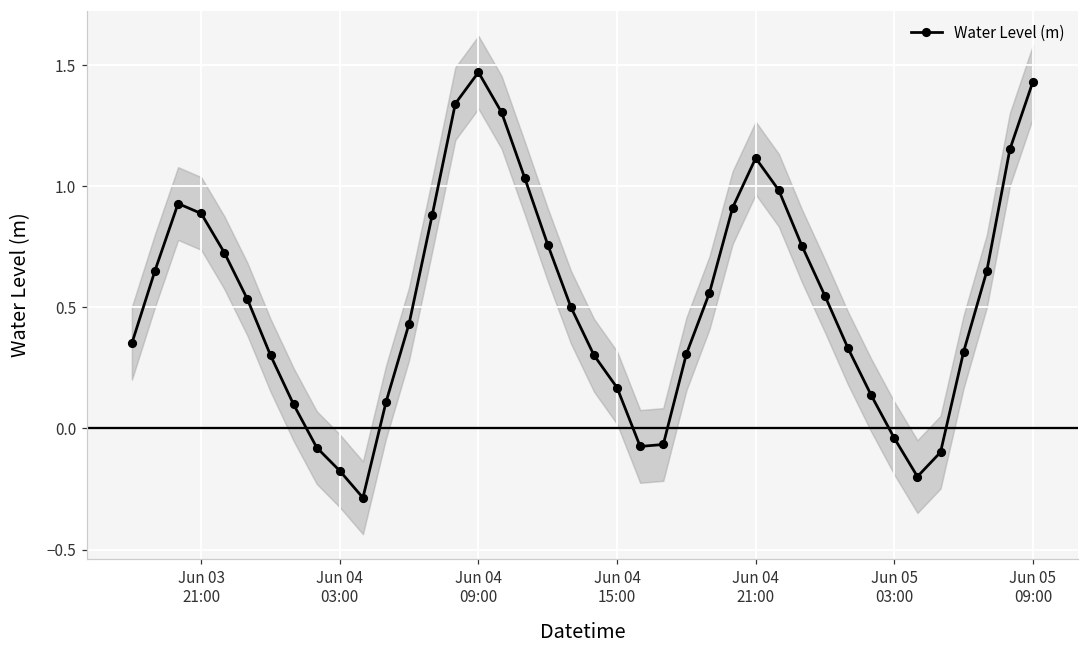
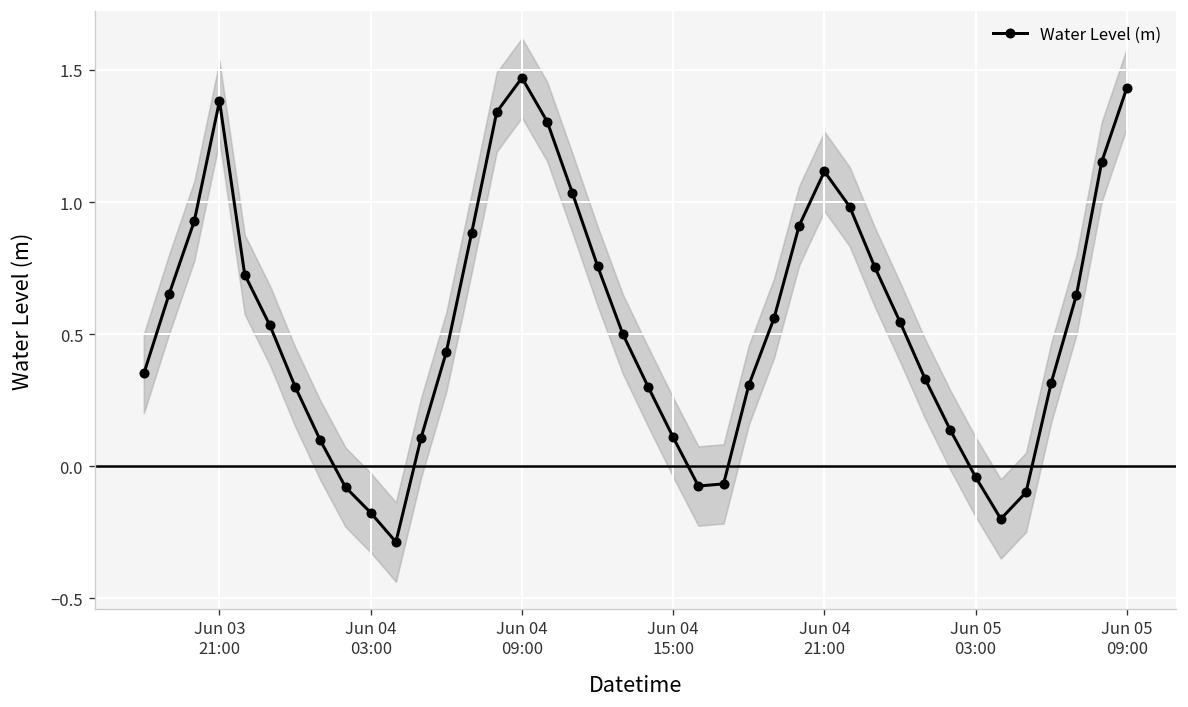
Water Level (m), Jun 03 21:00: 0.89 -> 1.38
Water Level (m), Jun 04 15:00: 0.17 -> 0.11
